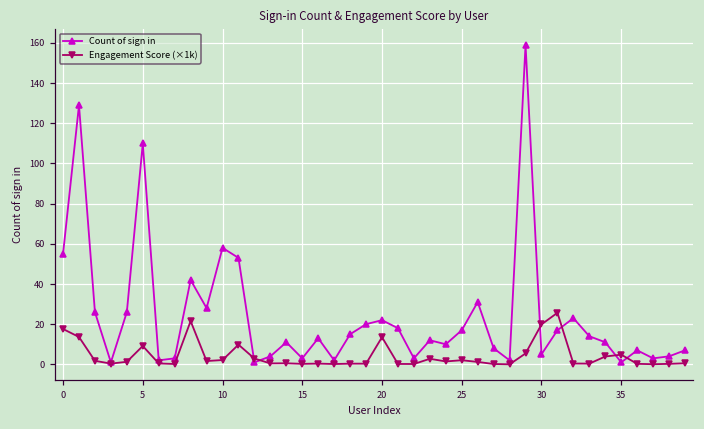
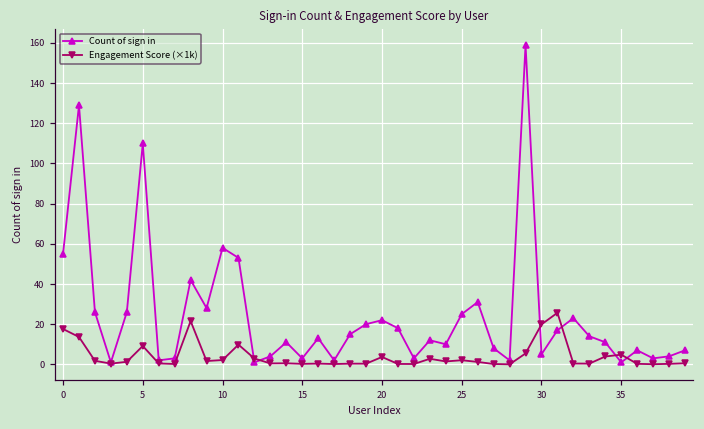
Engagement Score (×1k), 20: 14 -> 4
Count of sign in, 25: 17 -> 25
